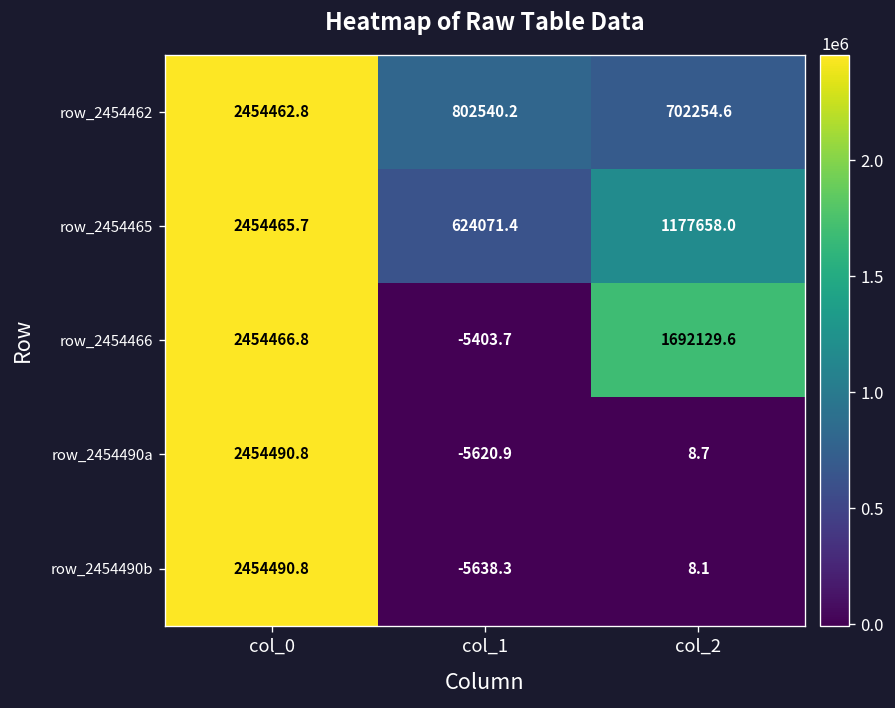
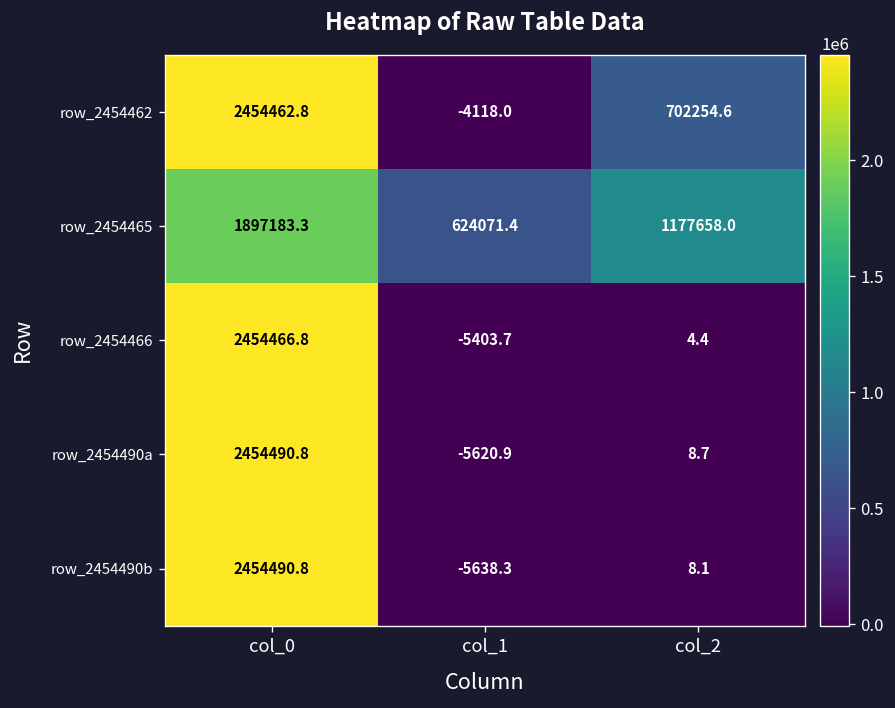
row_2454462, col_1: 802540.2 -> -4118.0
row_2454465, col_0: 2454465.7 -> 1897183.3
row_2454466, col_2: 1692129.6 -> 4.4
